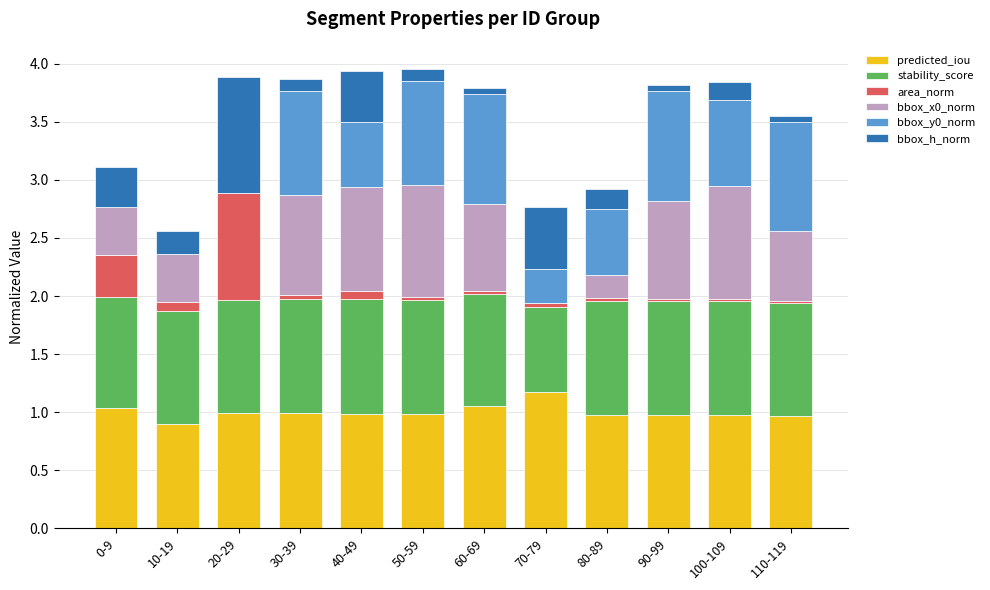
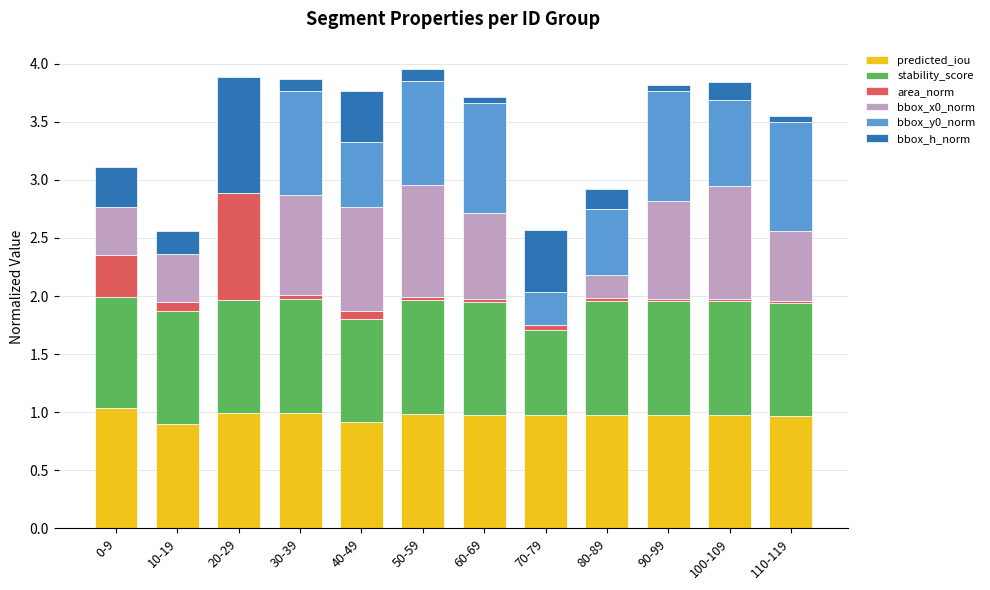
predicted_iou, 40-49: 0.99 -> 0.91
stability_score, 40-49: 0.98 -> 0.88
predicted_iou, 60-69: 1.05 -> 0.98
predicted_iou, 70-79: 1.17 -> 0.98
